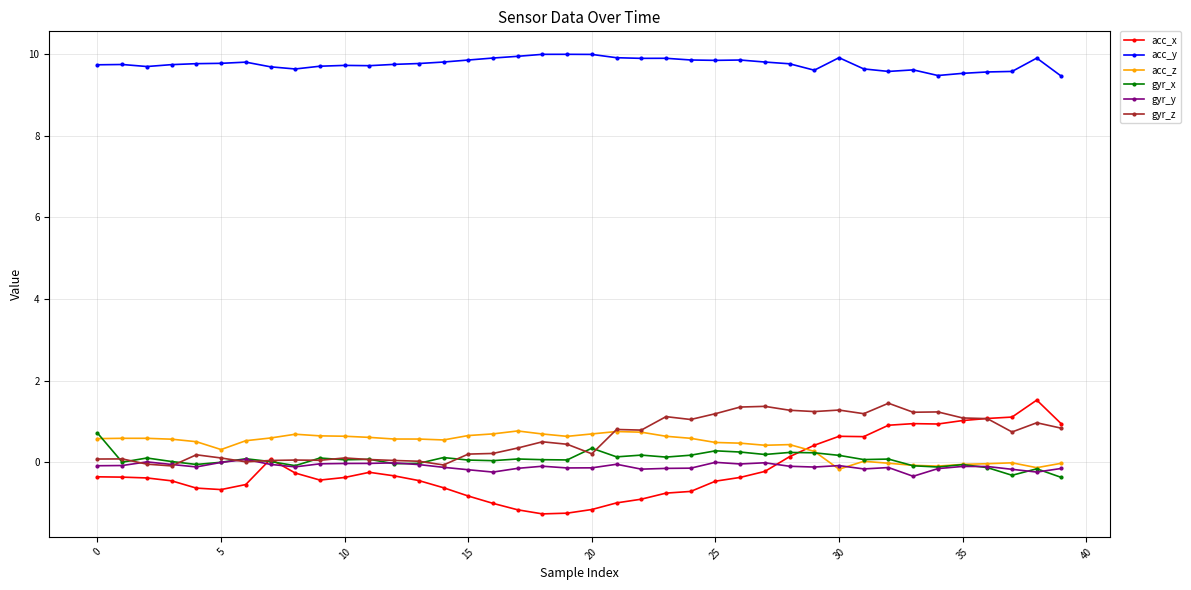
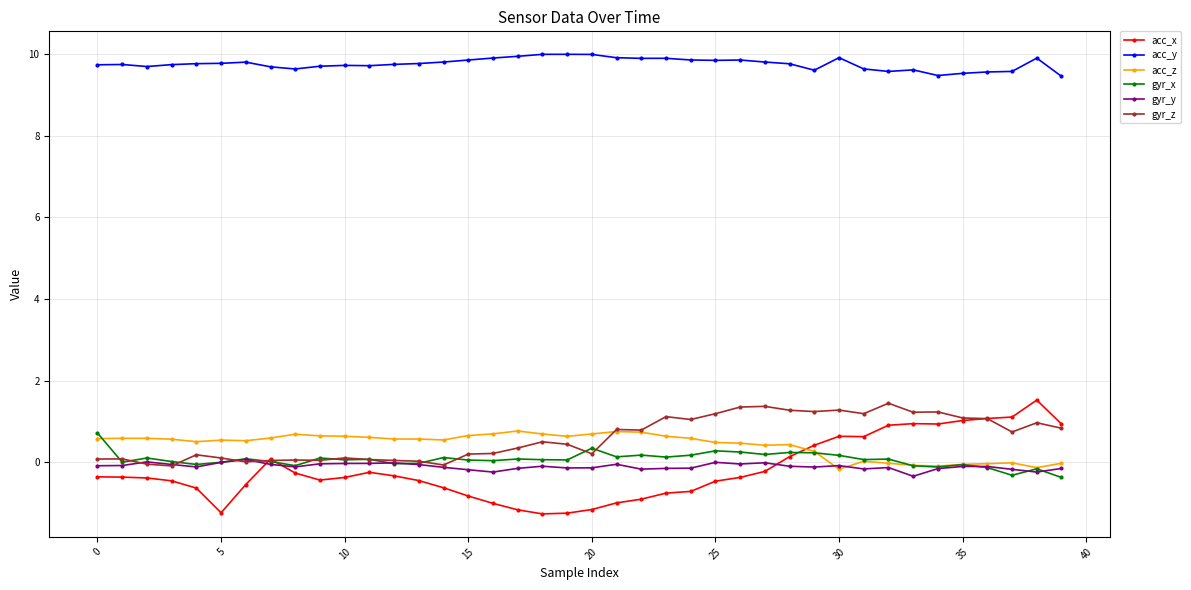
acc_x, 5: -0.7 -> -1.2
acc_z, 5: 0.3 -> 0.5
